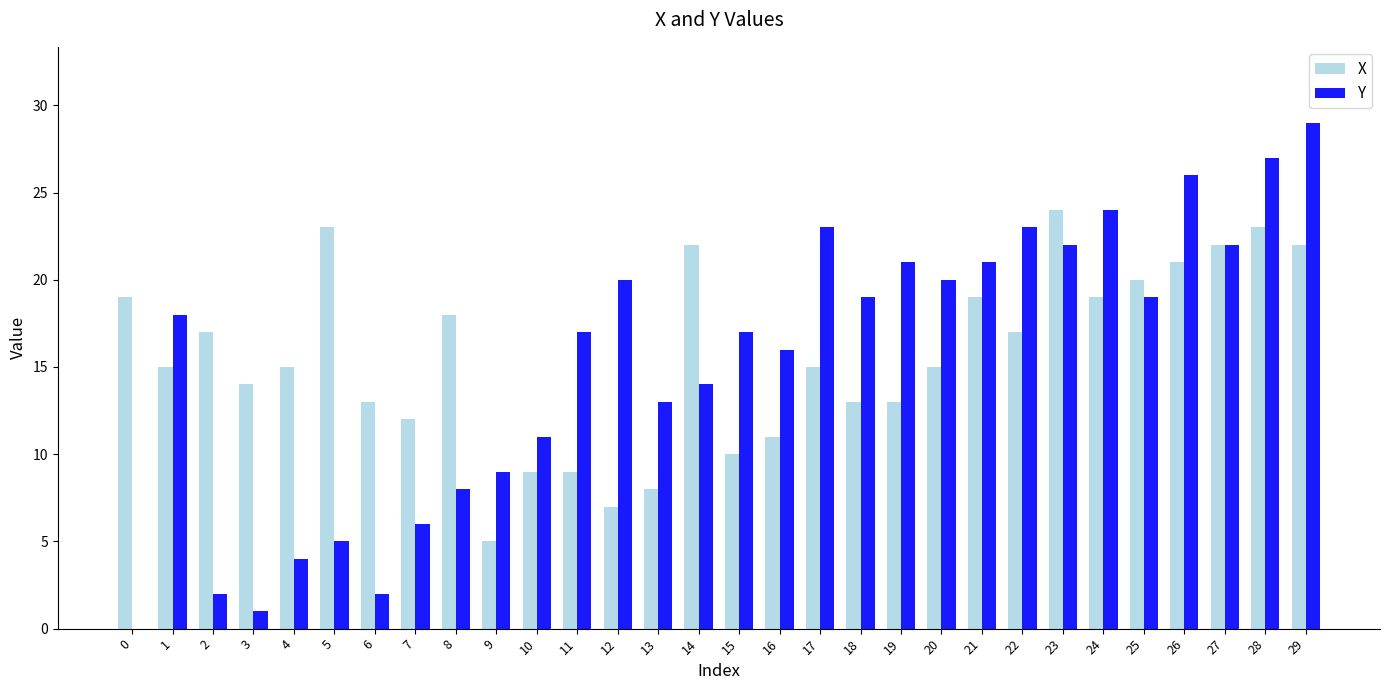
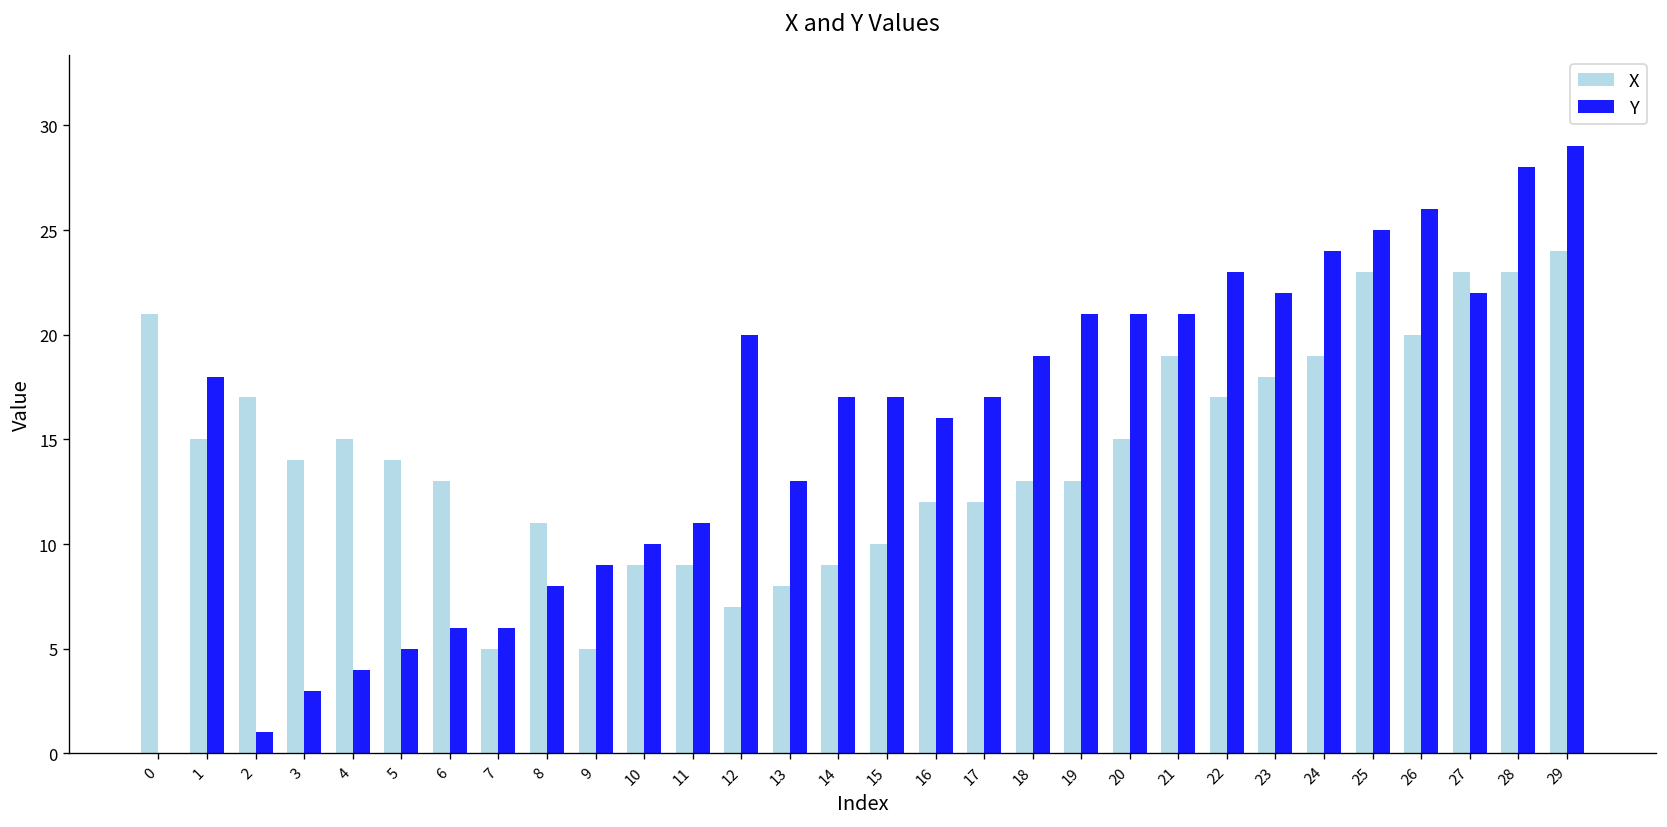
X, 0: 19 -> 21
Y, 2: 2 -> 1
Y, 3: 1 -> 3
X, 5: 23 -> 14
Y, 6: 2 -> 6
X, 7: 12 -> 5
X, 8: 18 -> 11
Y, 10: 11 -> 10
Y, 11: 17 -> 11
X, 14: 22 -> 9
Y, 14: 14 -> 17
X, 16: 11 -> 12
X, 17: 15 -> 12
Y, 17: 23 -> 17
Y, 20: 20 -> 21
X, 23: 24 -> 18
X, 25: 20 -> 23
Y, 25: 19 -> 25
X, 26: 21 -> 20
X, 27: 22 -> 23
Y, 28: 27 -> 28
X, 29: 22 -> 24
